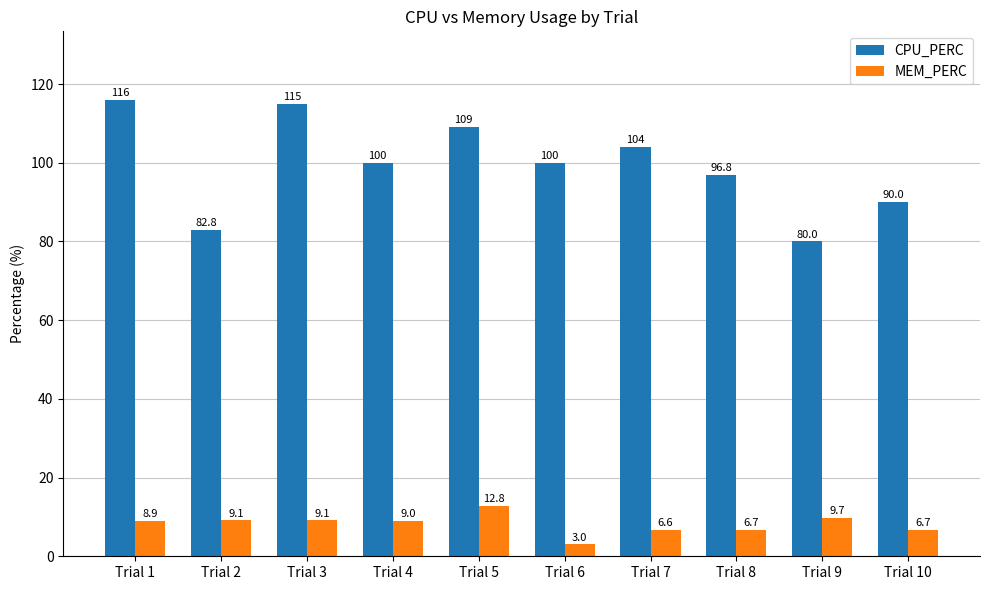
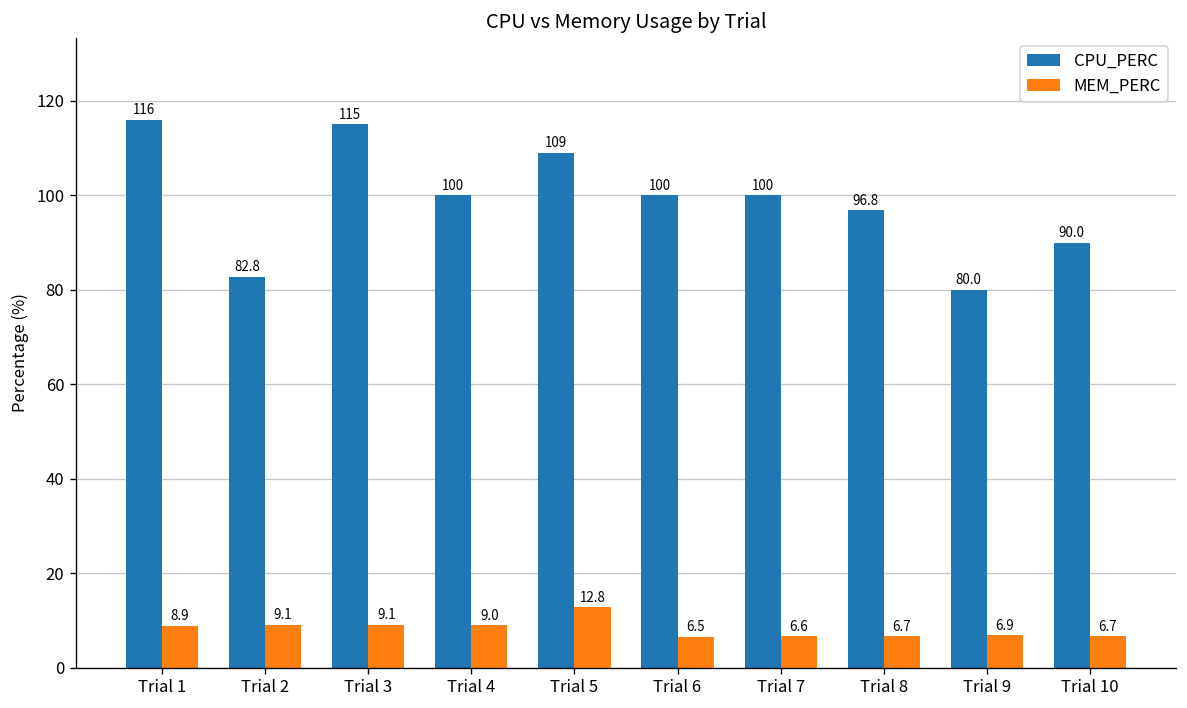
MEM_PERC, Trial 6: 3.0 -> 6.5
CPU_PERC, Trial 7: 104 -> 100
MEM_PERC, Trial 9: 9.7 -> 6.9
